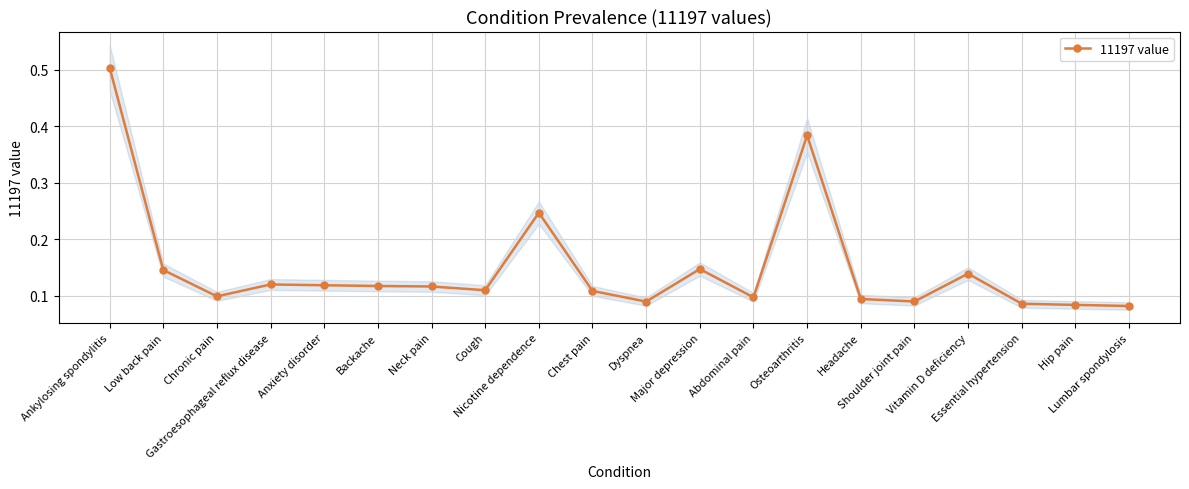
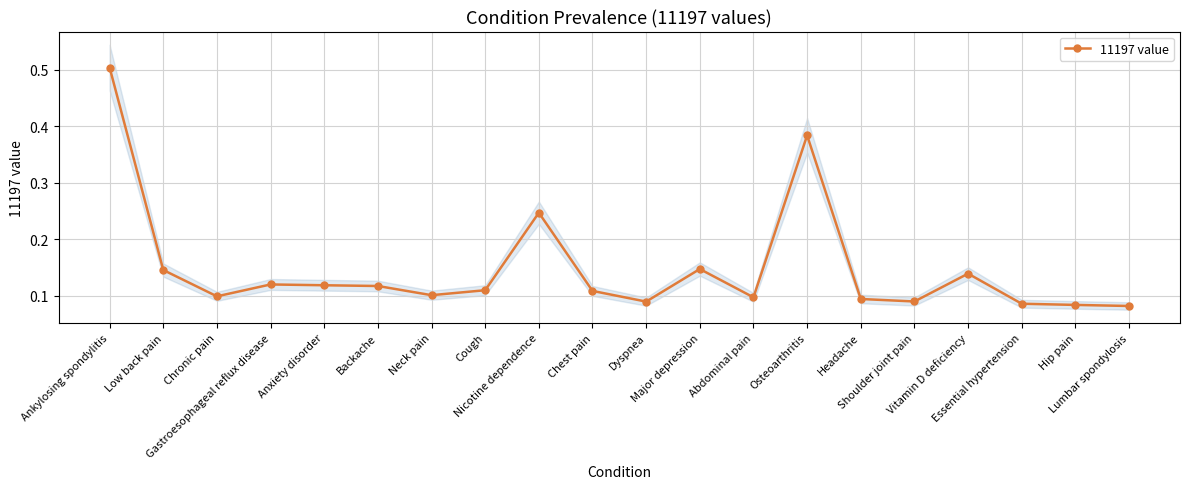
11197 value, Neck pain: 0.12 -> 0.10
